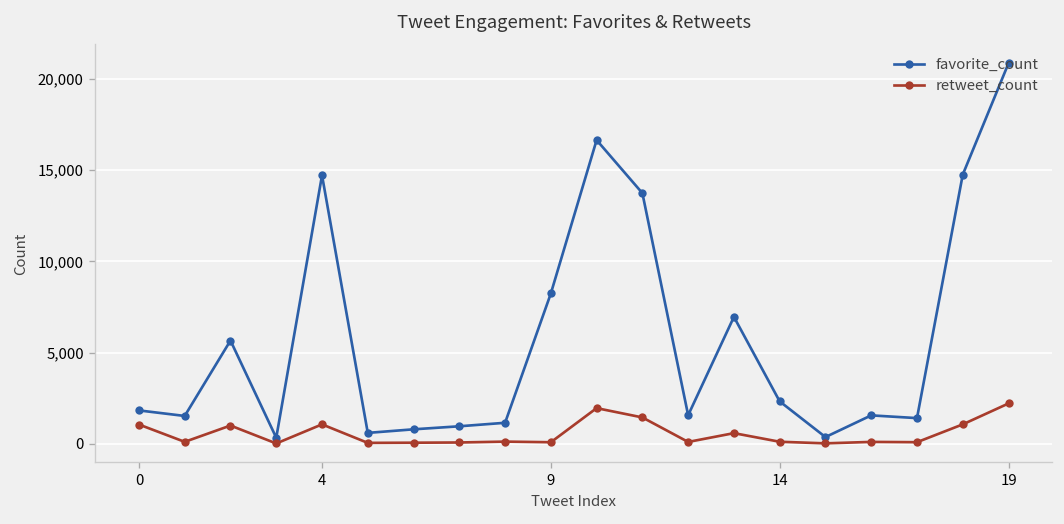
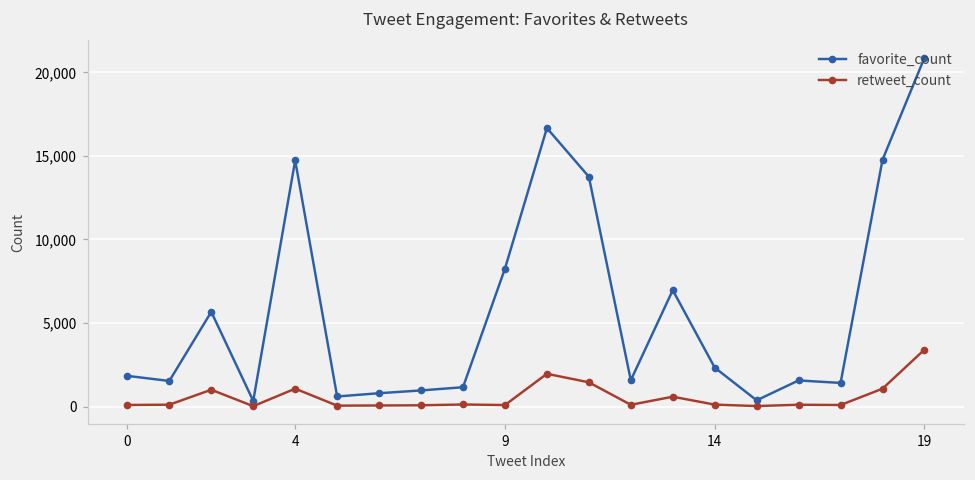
retweet_count, 0: 1,100 -> 100
retweet_count, 19: 2,200 -> 3,400
